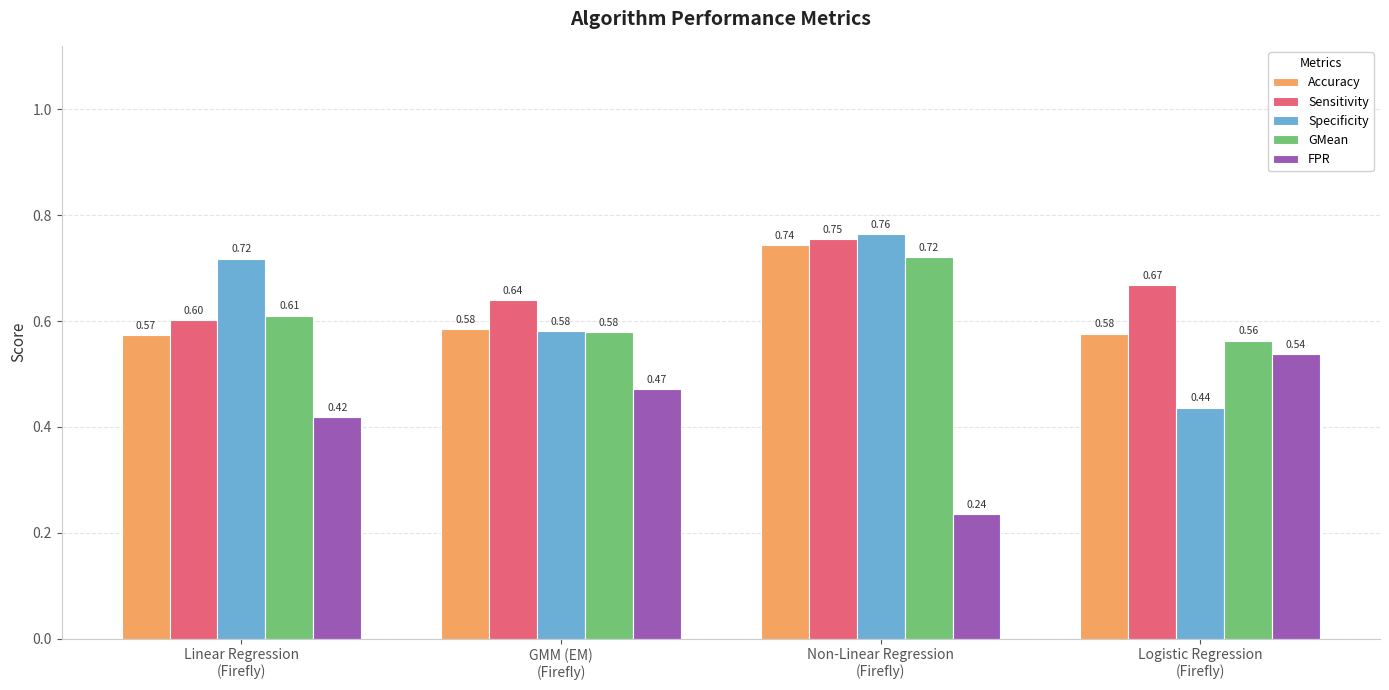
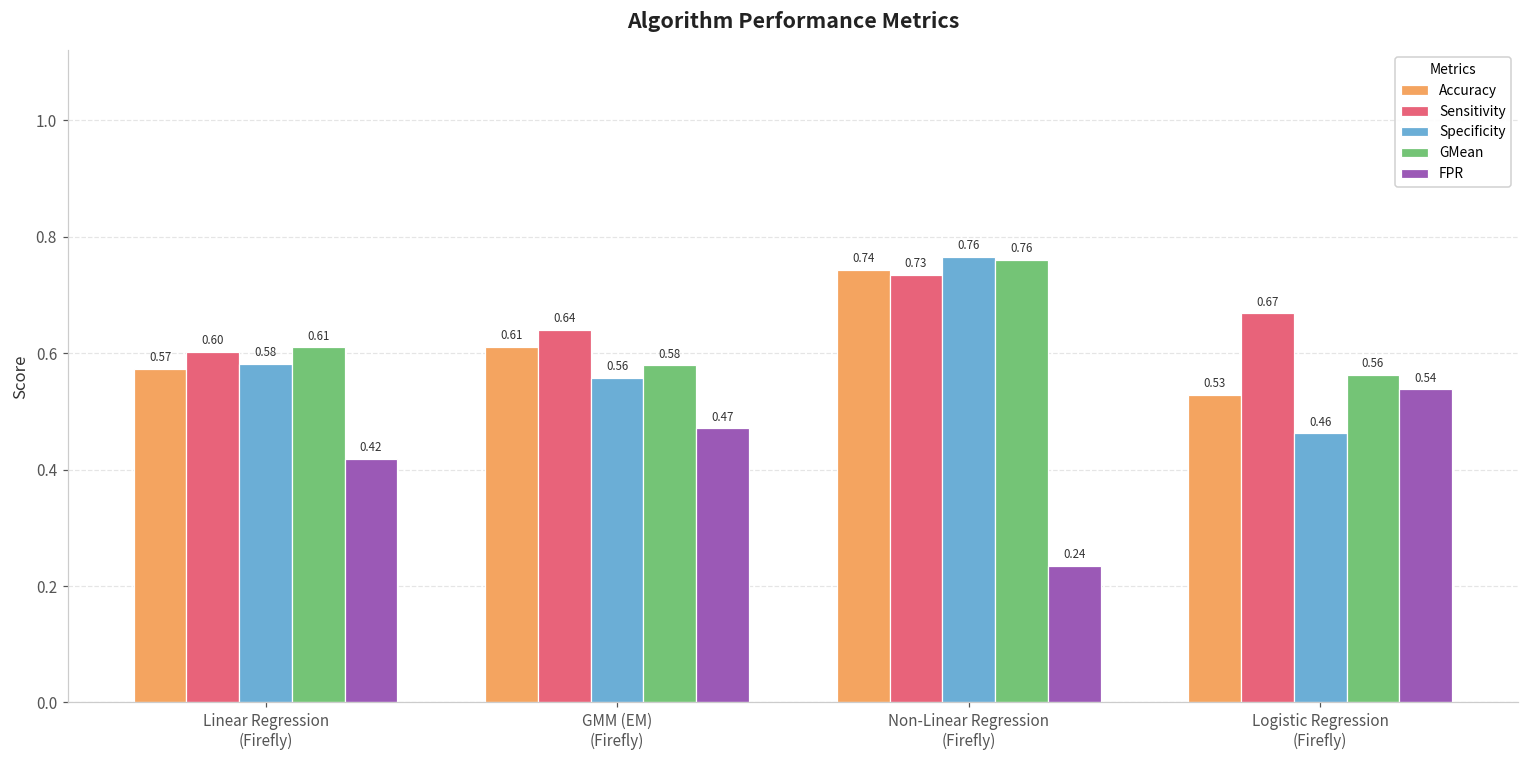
Specificity, Linear Regression (Firefly): 0.72 -> 0.58
Accuracy, GMM (EM) (Firefly): 0.58 -> 0.61
Specificity, GMM (EM) (Firefly): 0.58 -> 0.56
Sensitivity, Non-Linear Regression (Firefly): 0.75 -> 0.73
GMean, Non-Linear Regression (Firefly): 0.72 -> 0.76
Accuracy, Logistic Regression (Firefly): 0.58 -> 0.53
Specificity, Logistic Regression (Firefly): 0.44 -> 0.46
